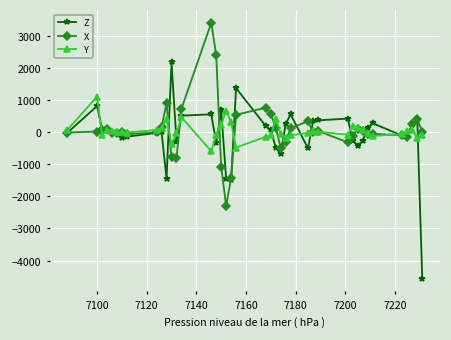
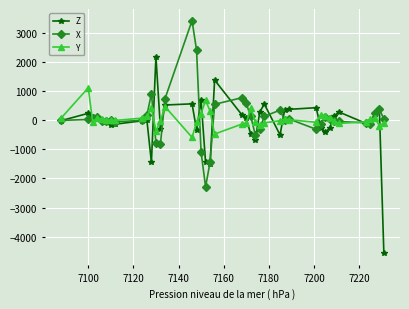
Z, 7100: 800 -> 200
